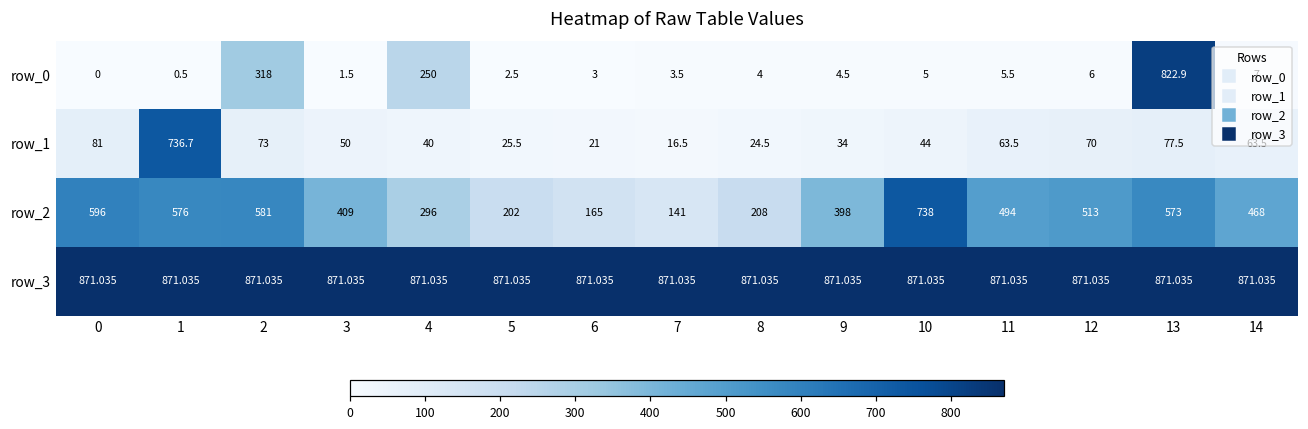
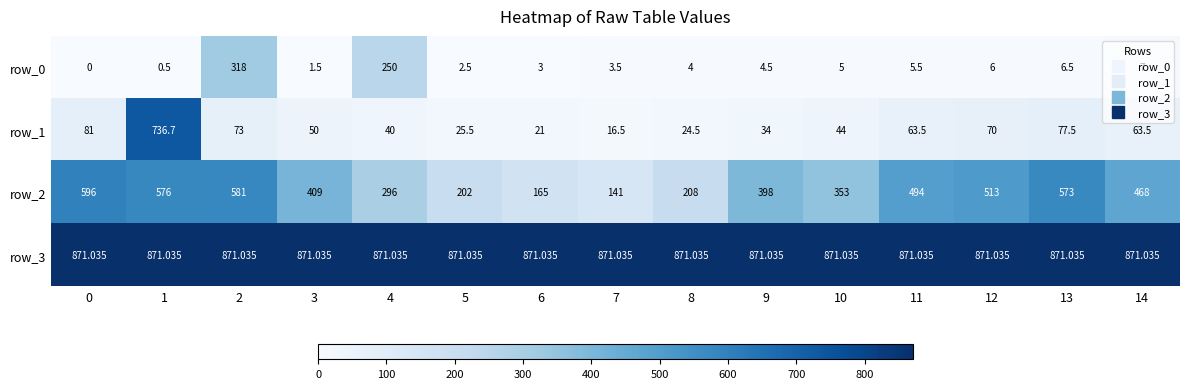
row_0, 13: 822.9 -> 6.5
row_2, 10: 738 -> 353
